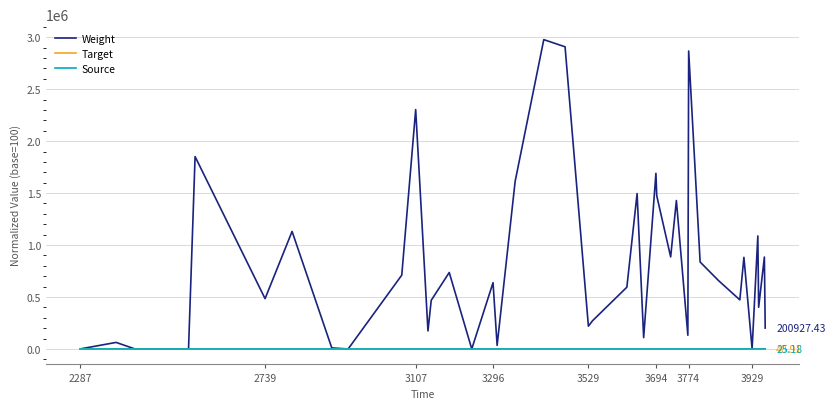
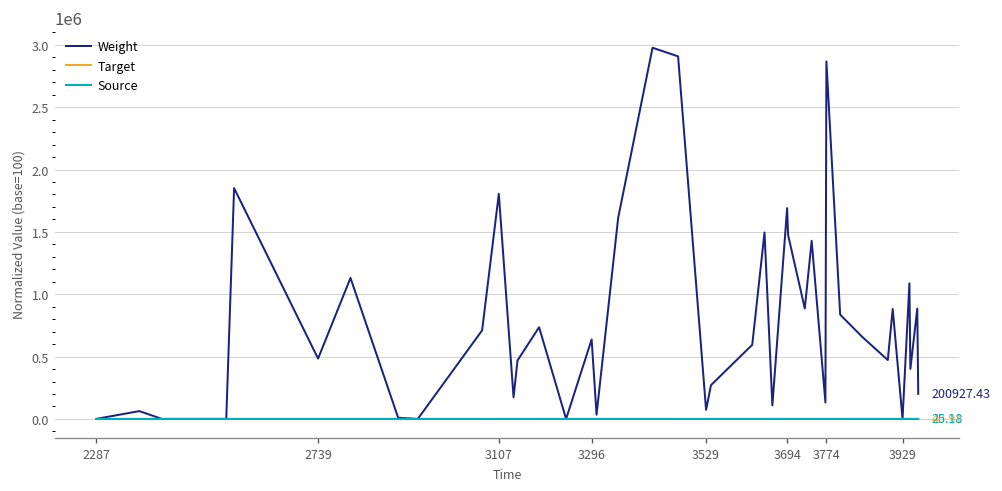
Weight, 3107: 2300000 -> 1800000
Weight, 3529: 220000 -> 70000
